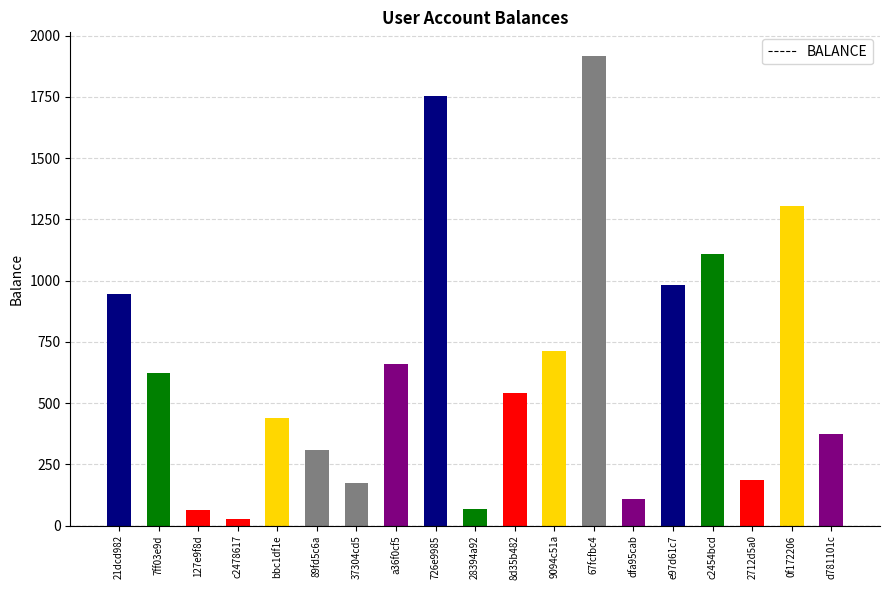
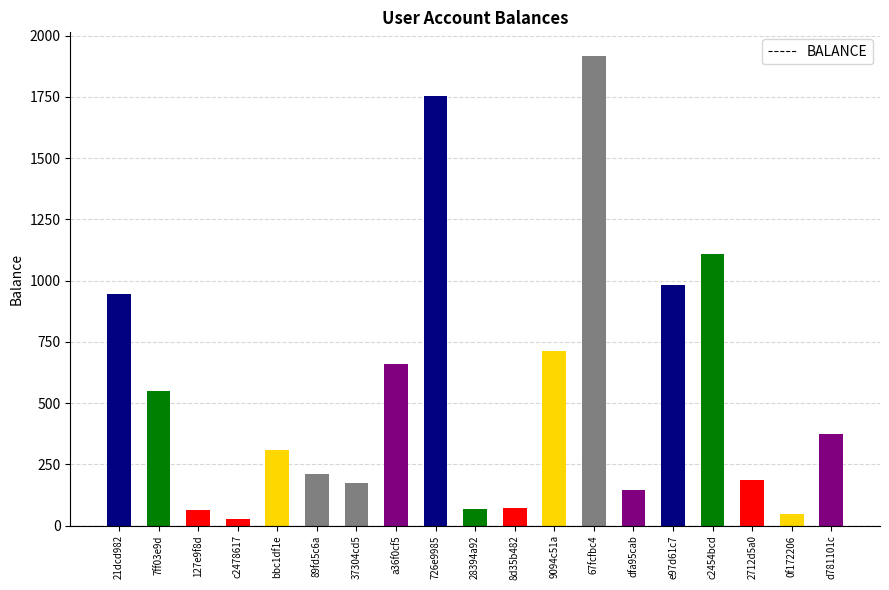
7ff03e9d: 620 -> 550
bbc1df1e: 440 -> 310
89fd5c6a: 310 -> 210
8d35b482: 540 -> 70
dfa95cab: 110 -> 150
0f172206: 1300 -> 50
